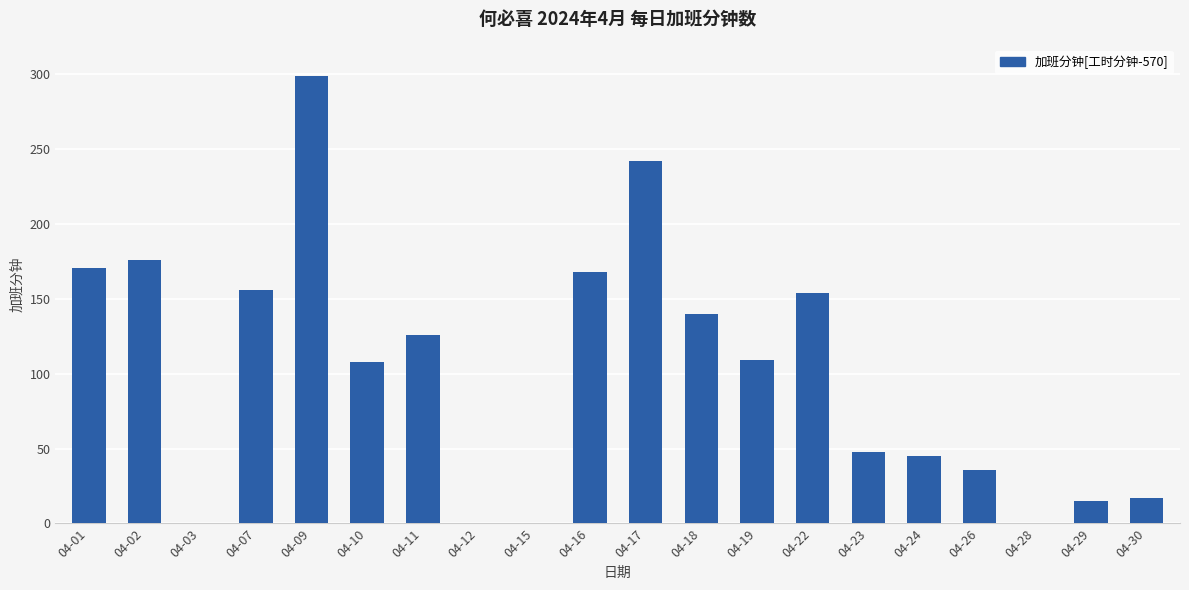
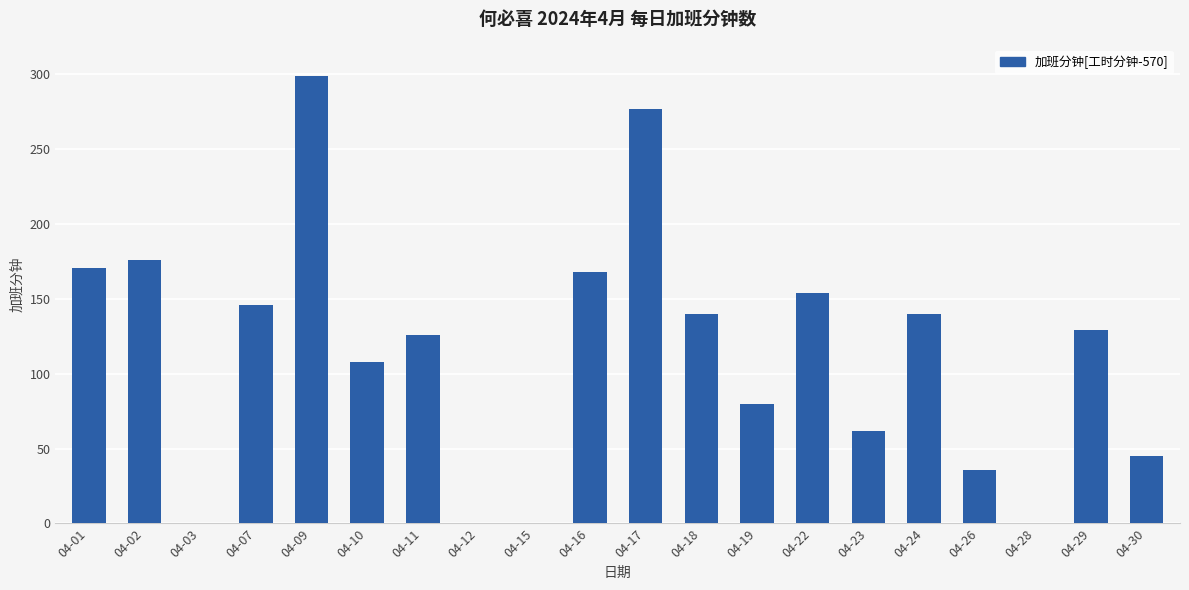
04-07: 156 -> 146
04-17: 242 -> 277
04-19: 109 -> 80
04-23: 48 -> 62
04-24: 45 -> 140
04-29: 15 -> 129
04-30: 17 -> 45
